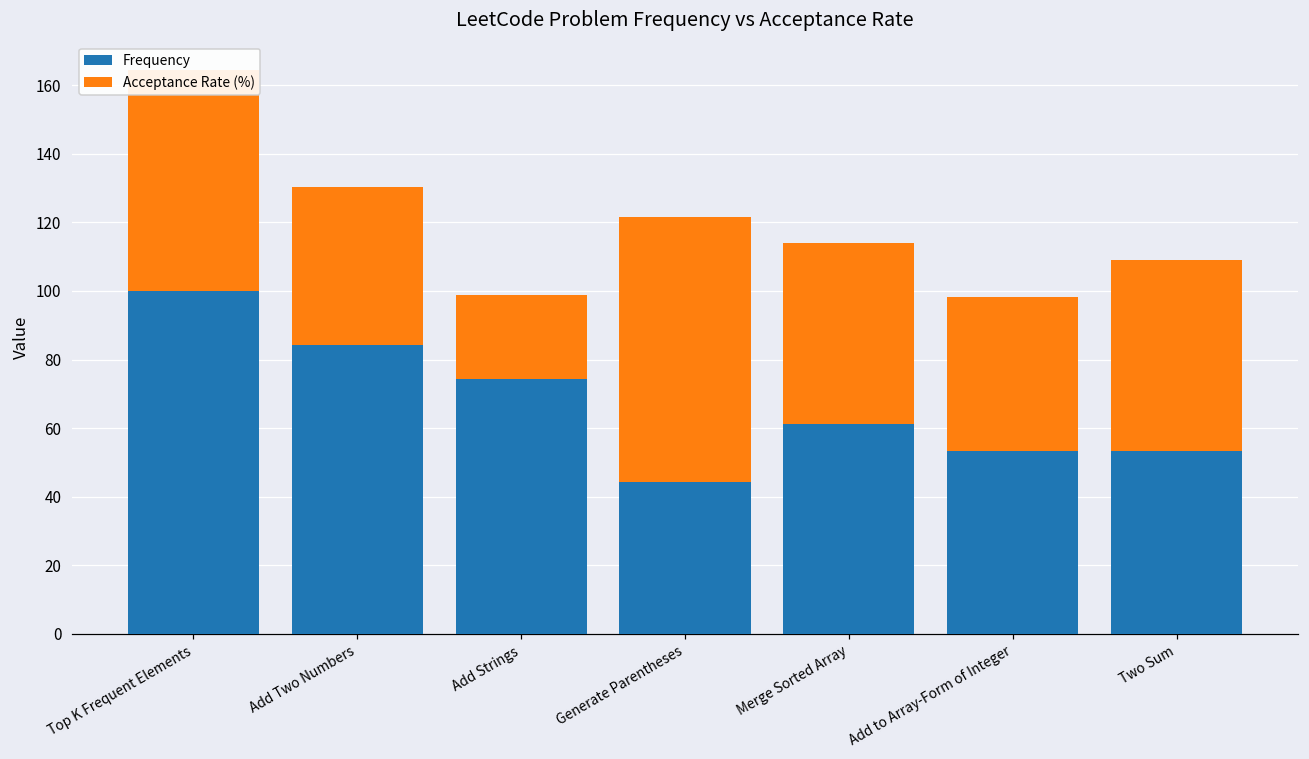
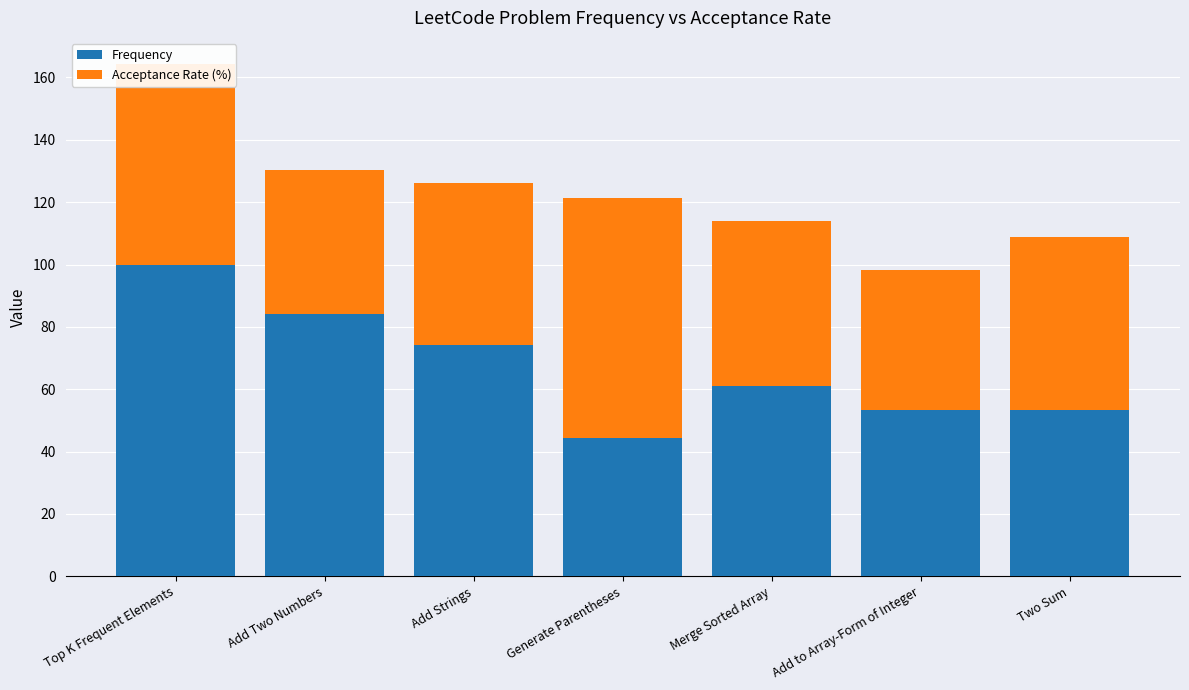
Acceptance Rate (%), Add Strings: 24 -> 52
